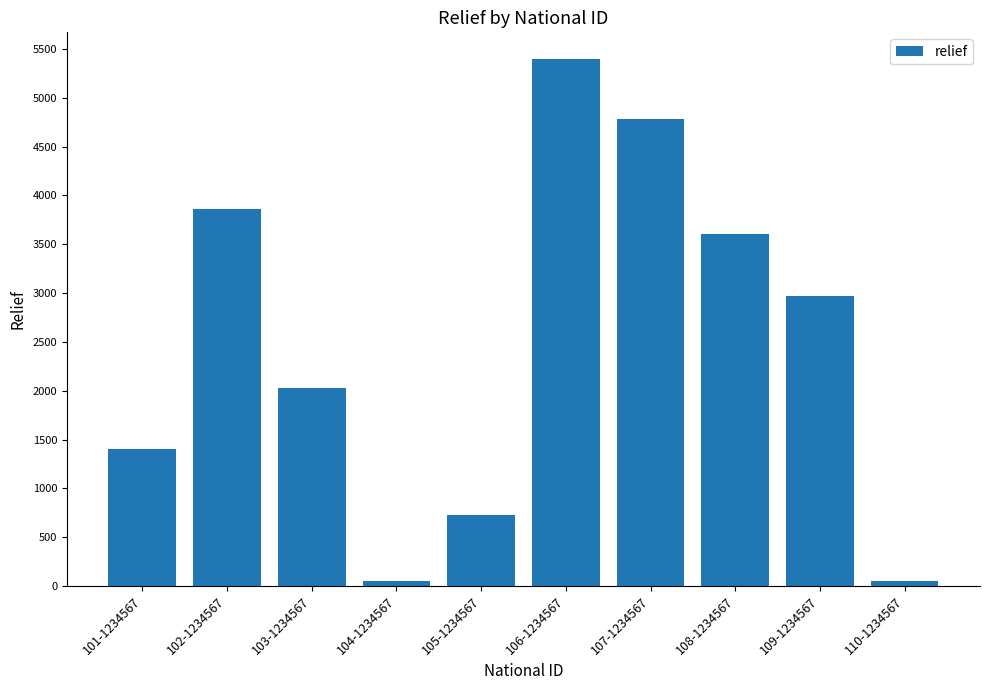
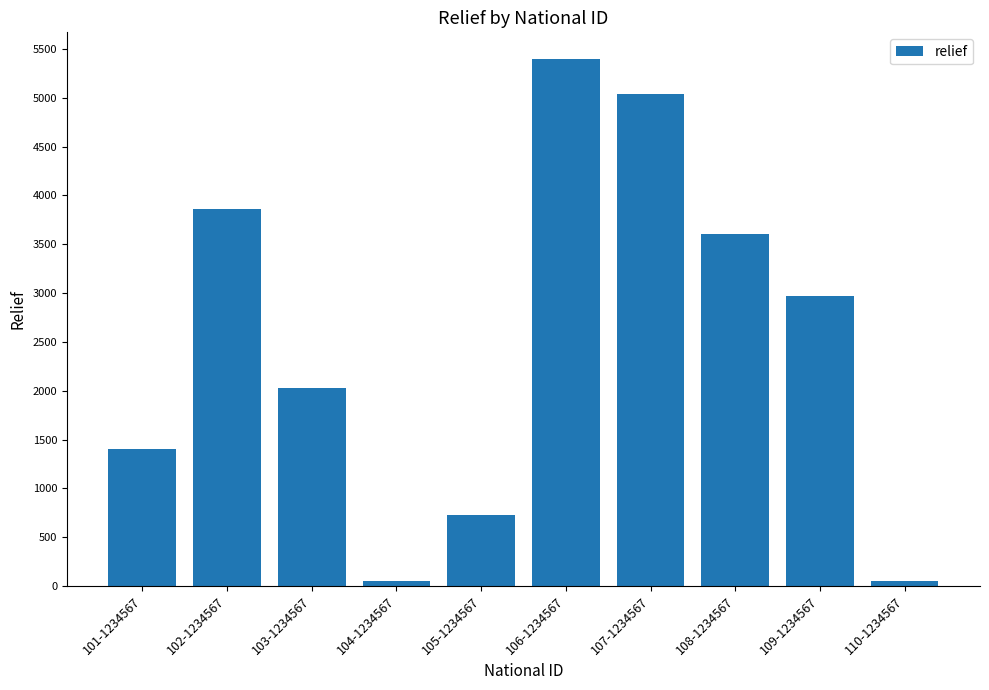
107-1234567: 4800 -> 5000
